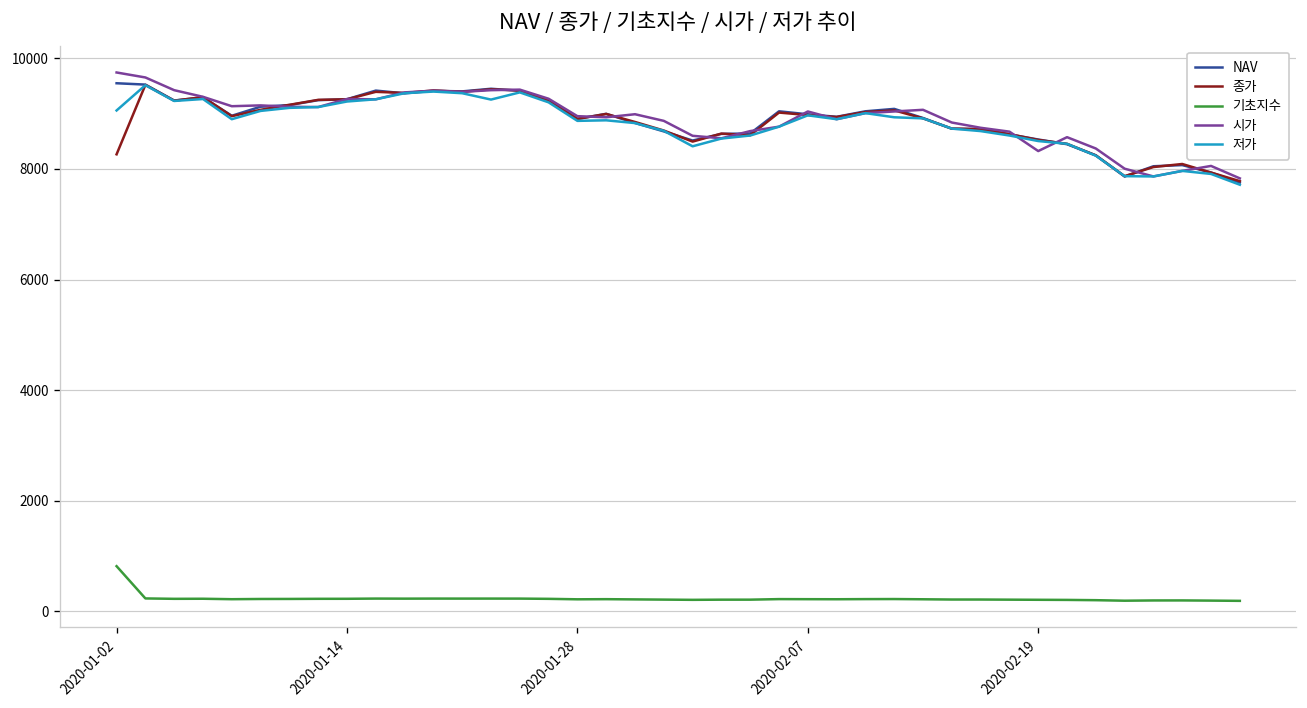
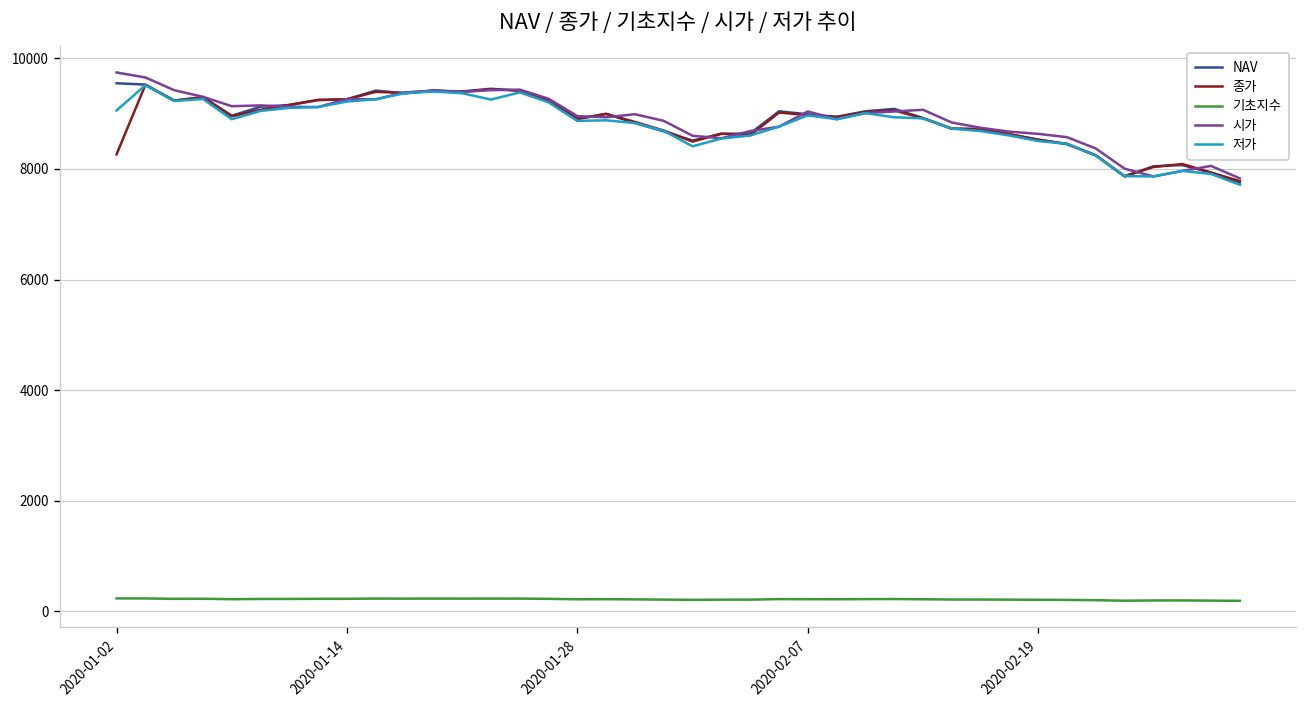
기초지수, 2020-01-02: 800 -> 200
시가, 2020-02-19: 8300 -> 8600
